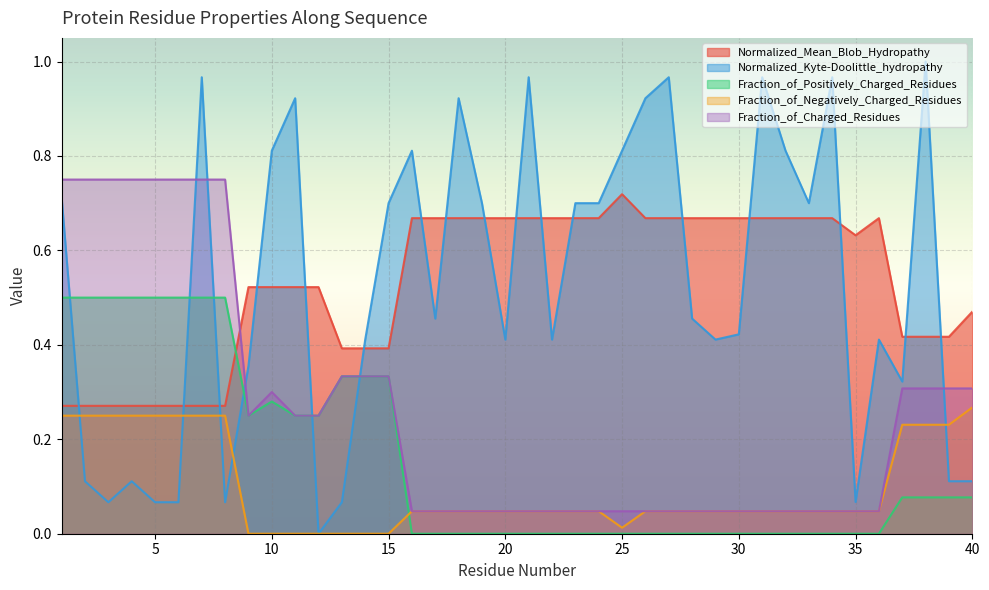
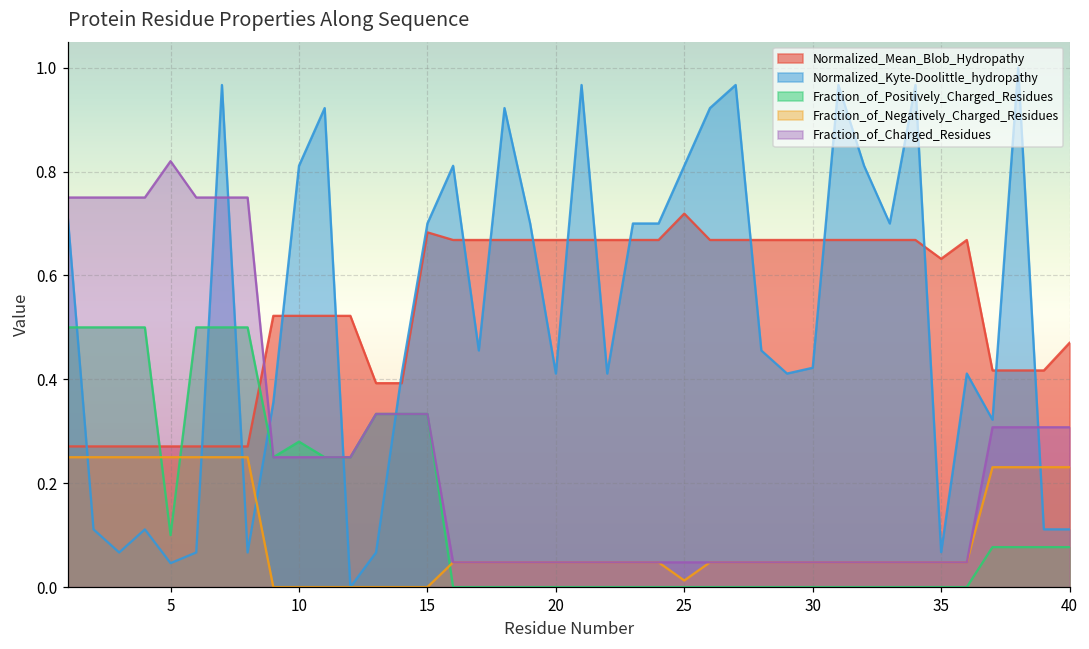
Normalized_Kyte-Doolittle_hydropathy, 5: 0.07 -> 0.05
Fraction_of_Positively_Charged_Residues, 5: 0.5 -> 0.1
Fraction_of_Charged_Residues, 5: 0.75 -> 0.82
Fraction_of_Charged_Residues, 10: 0.30 -> 0.25
Normalized_Mean_Blob_Hydropathy, 15: 0.39 -> 0.68
Fraction_of_Negatively_Charged_Residues, 40: 0.27 -> 0.23
